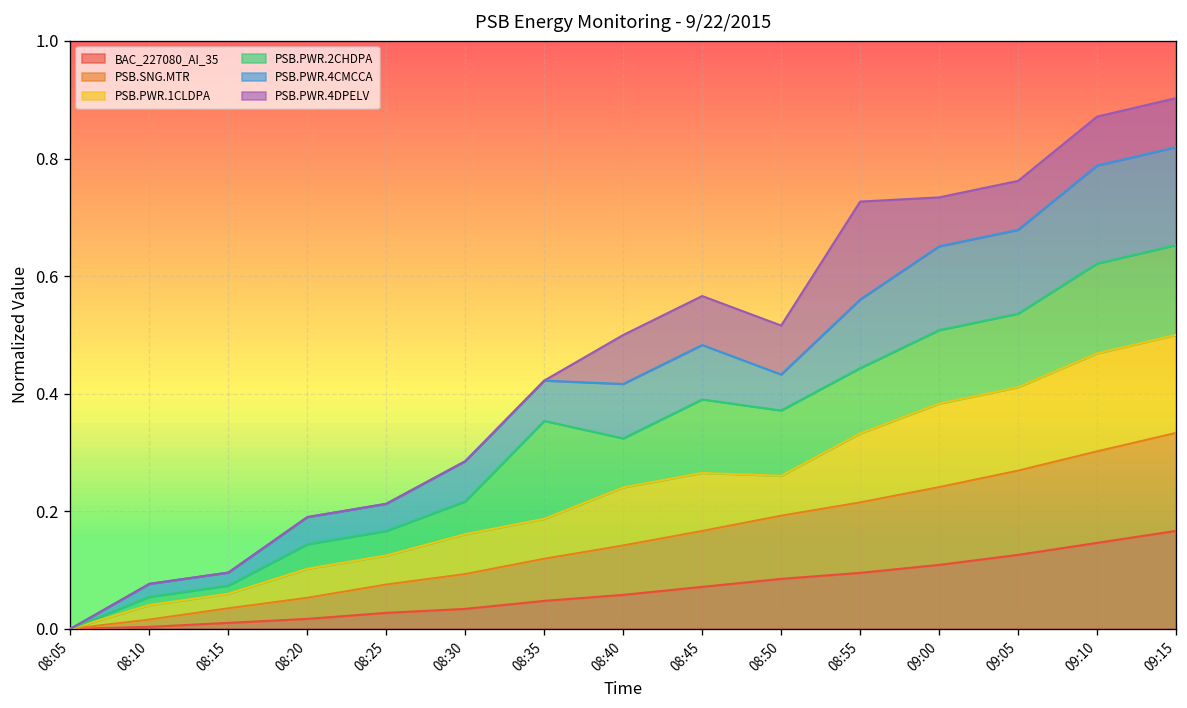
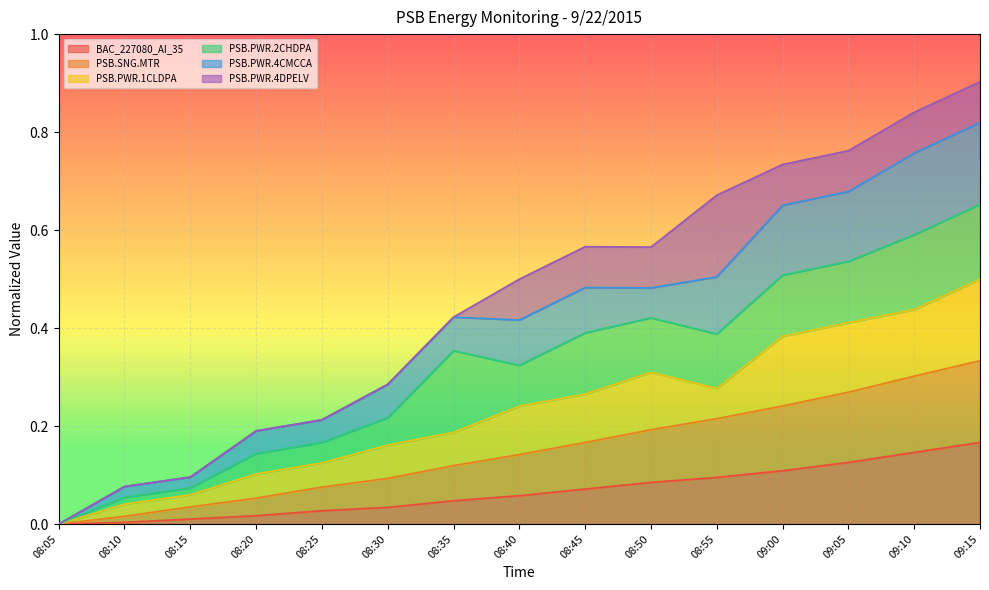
PSB.PWR.1CLDPA, 08:50: 0.07 -> 0.12
PSB.PWR.1CLDPA, 08:55: 0.12 -> 0.06
PSB.PWR.1CLDPA, 09:10: 0.17 -> 0.14
